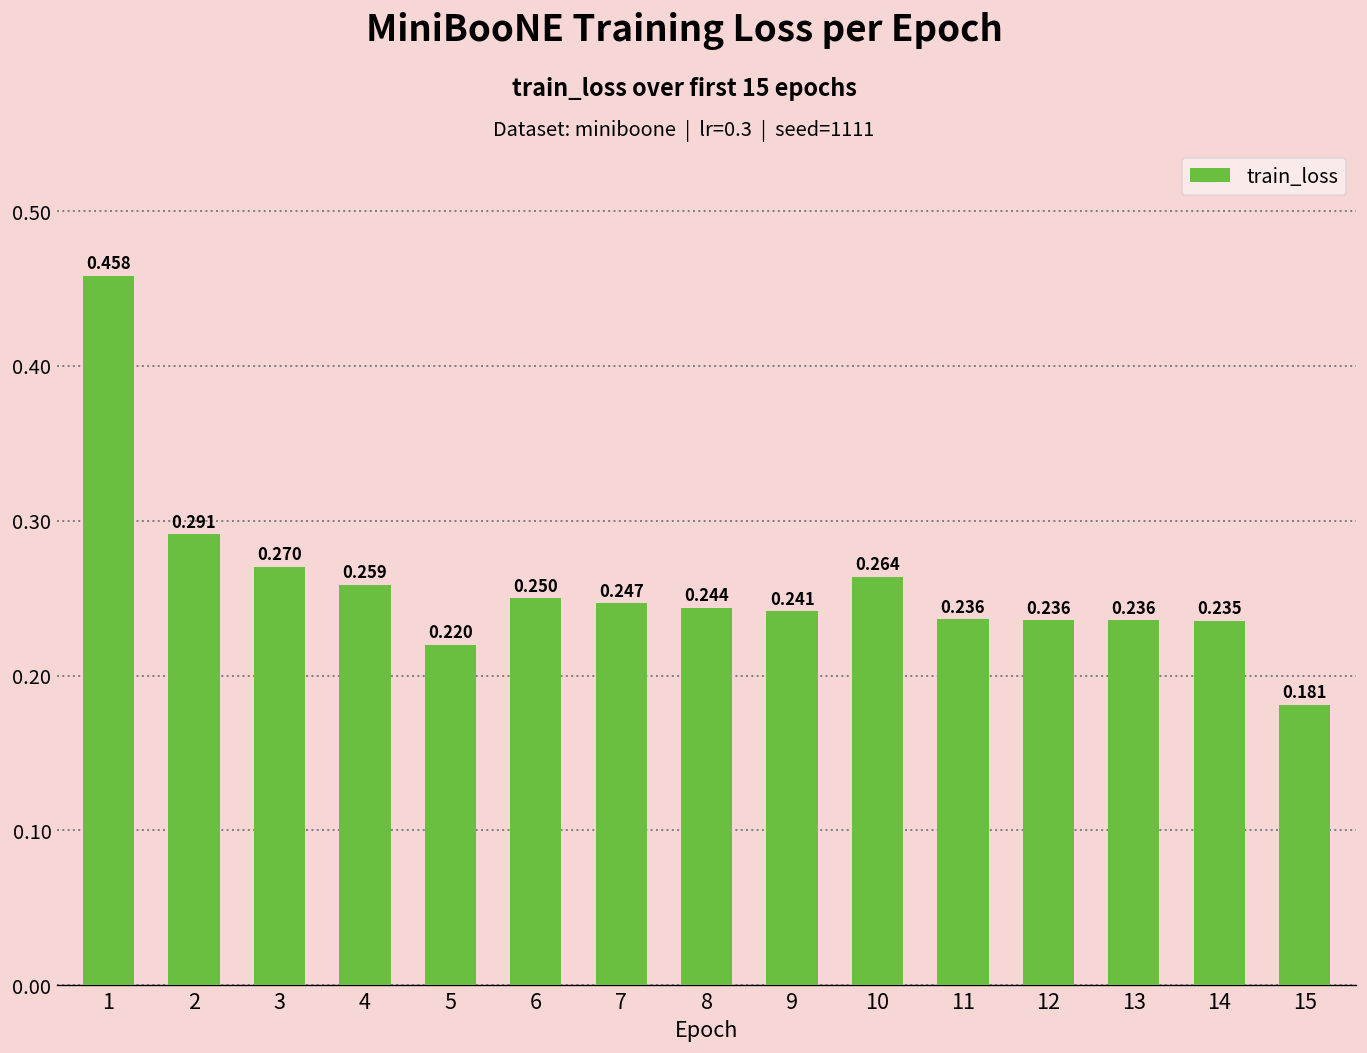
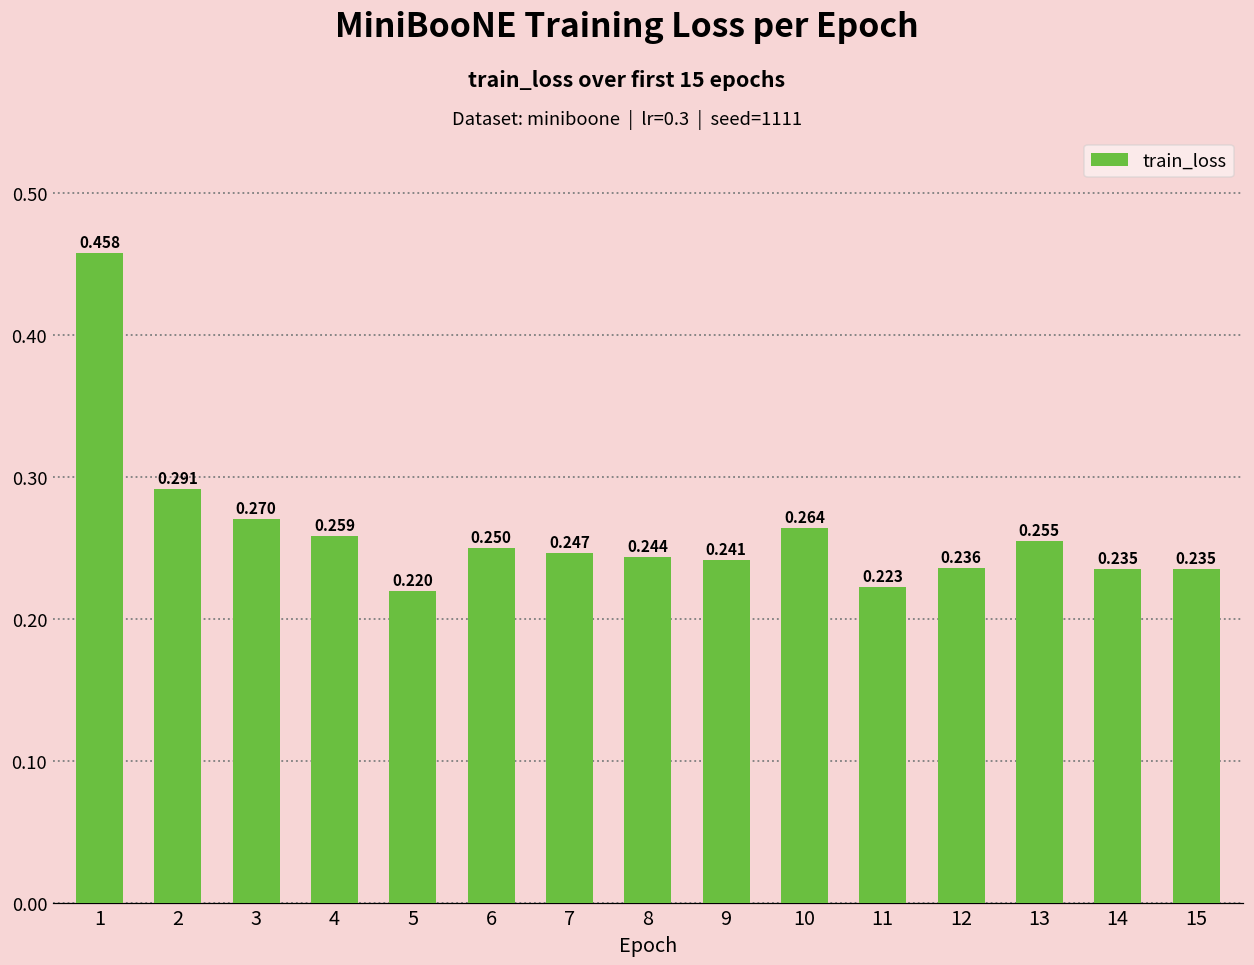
11: 0.236 -> 0.223
13: 0.236 -> 0.255
15: 0.181 -> 0.235
